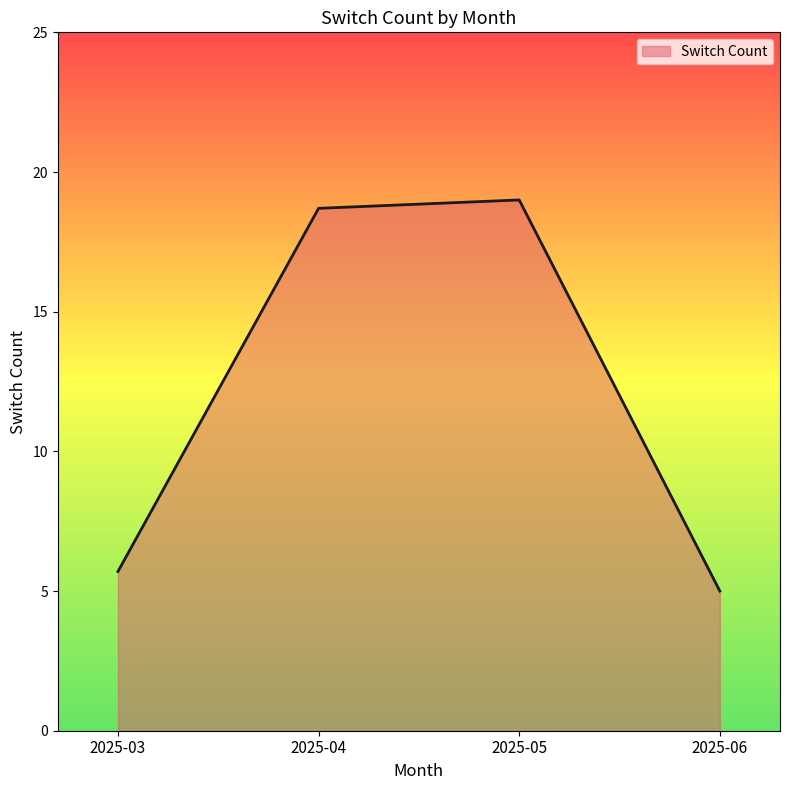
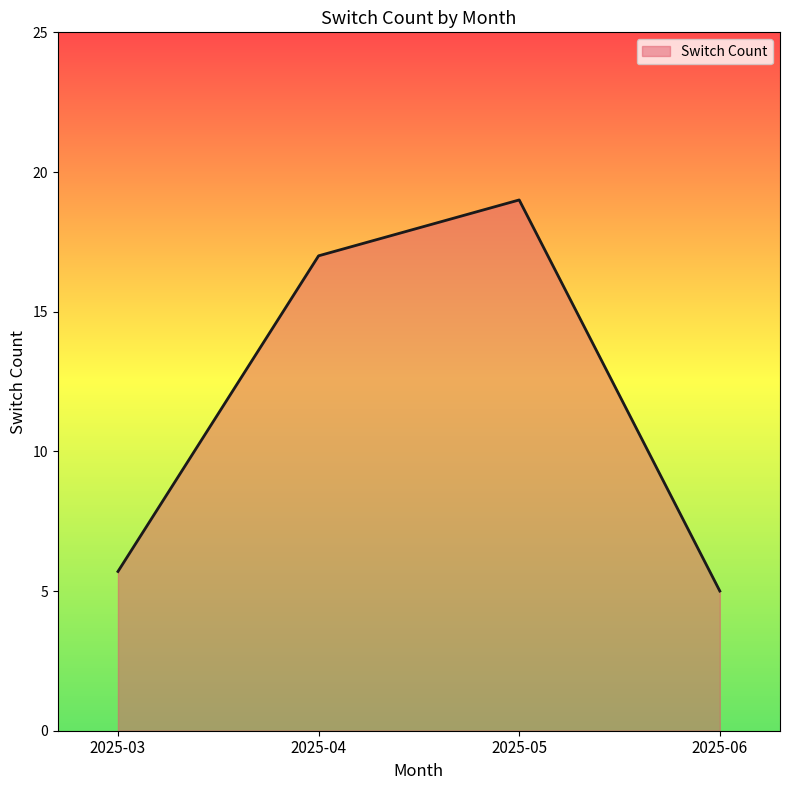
2025-04: 18.7 -> 17.0
